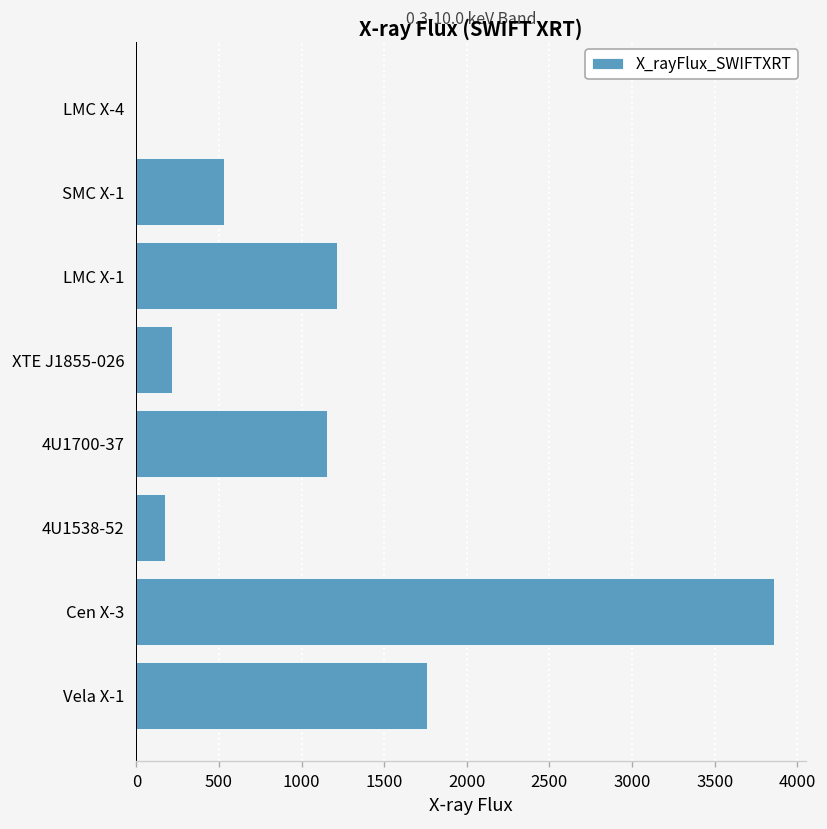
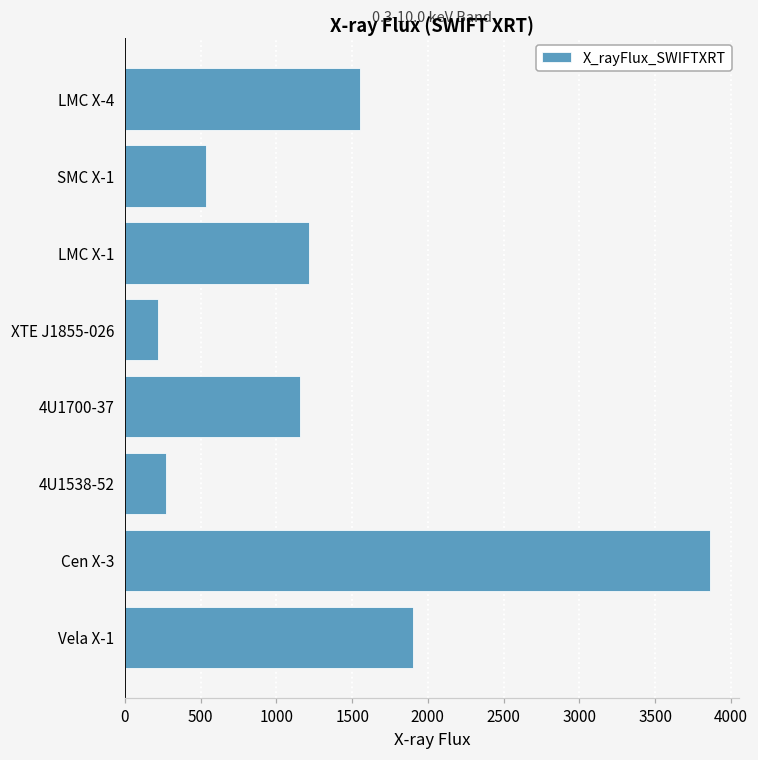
LMC X-4: 0 -> 1550
4U1538-52: 170 -> 270
Vela X-1: 1760 -> 1900
